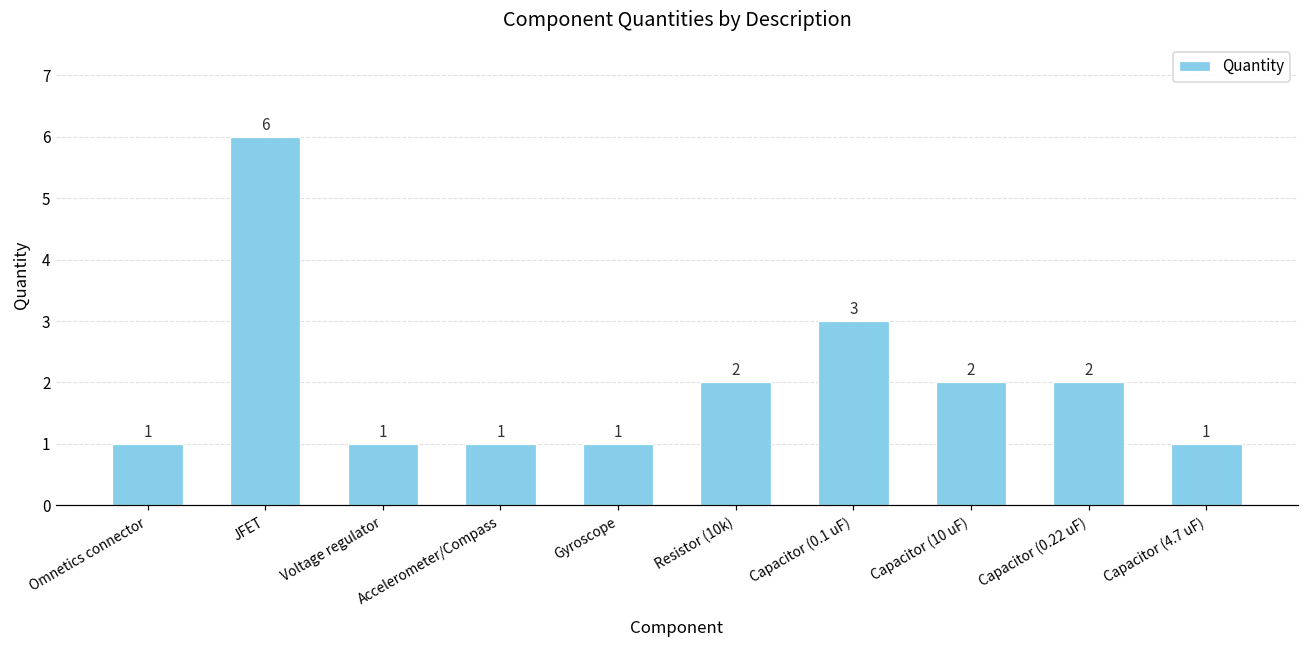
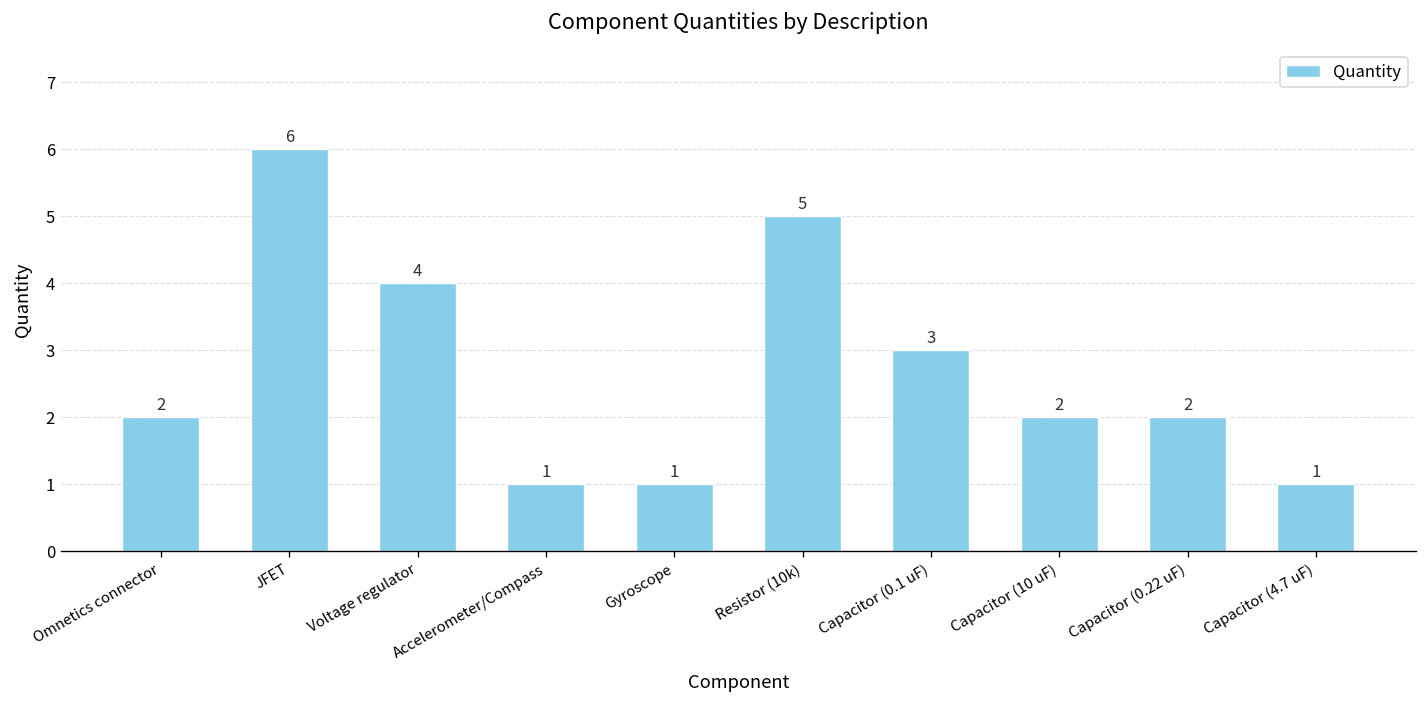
Omnetics connector: 1 -> 2
Voltage regulator: 1 -> 4
Resistor (10k): 2 -> 5
